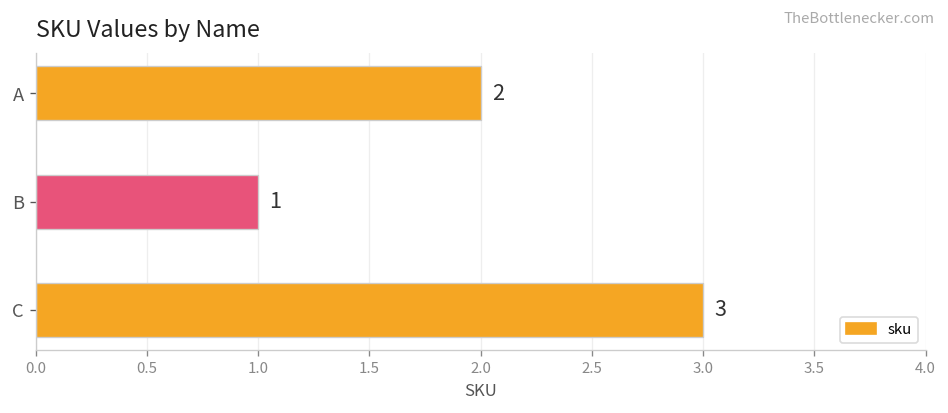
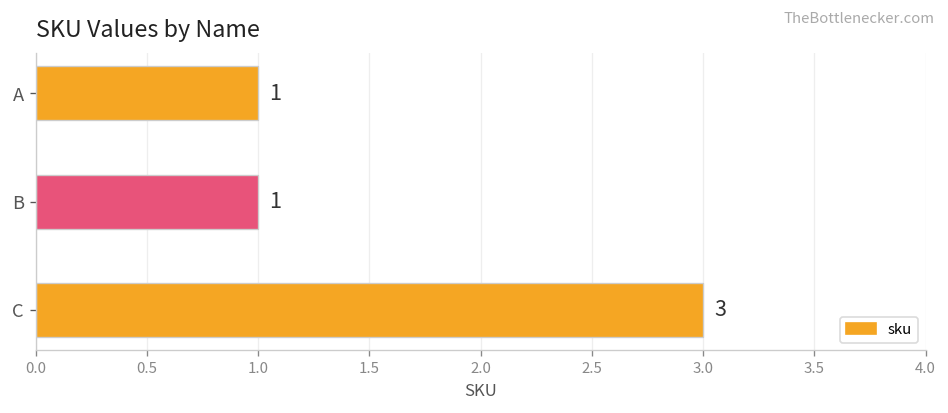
A: 2 -> 1
